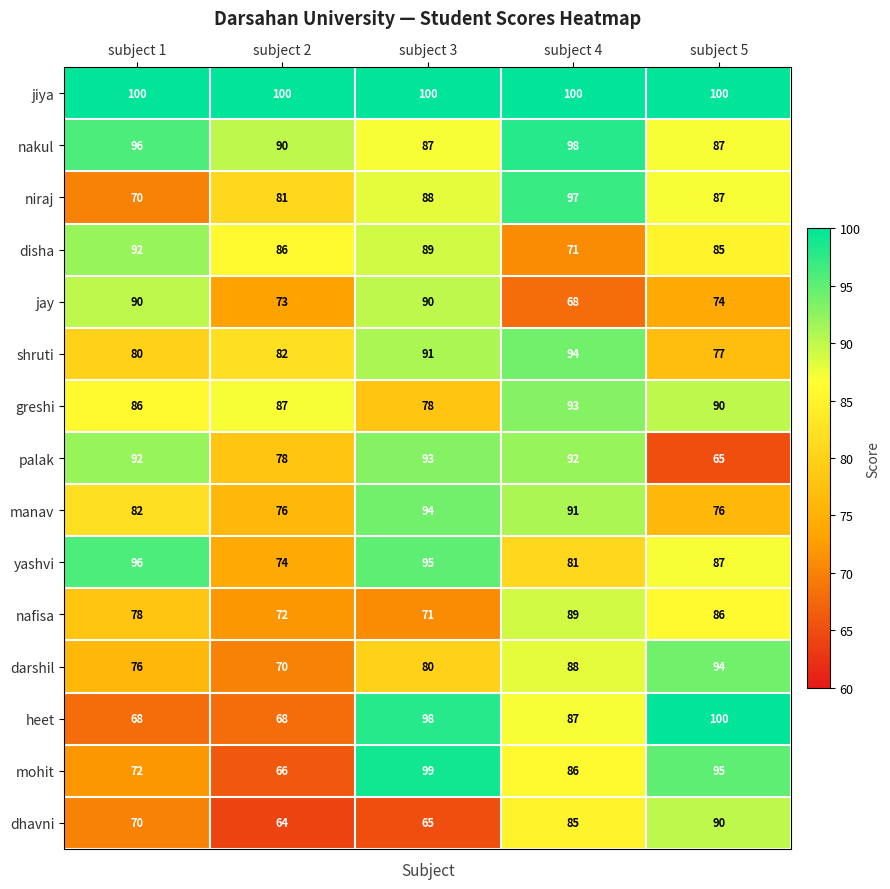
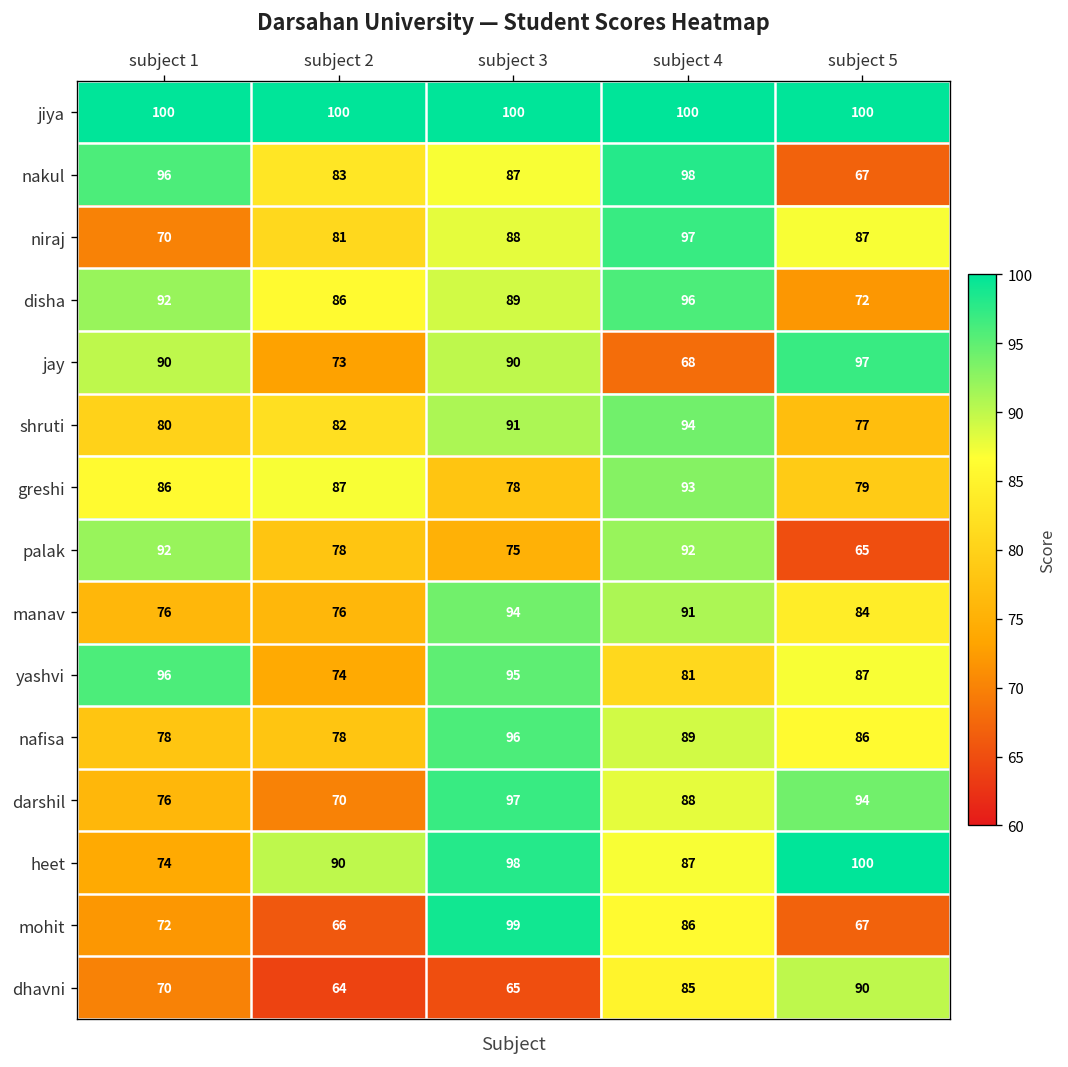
nakul, subject 2: 90 -> 83
nakul, subject 5: 87 -> 67
disha, subject 4: 71 -> 96
disha, subject 5: 85 -> 72
jay, subject 5: 74 -> 97
greshi, subject 5: 90 -> 79
palak, subject 3: 93 -> 75
manav, subject 1: 82 -> 76
manav, subject 5: 76 -> 84
nafisa, subject 2: 72 -> 78
nafisa, subject 3: 71 -> 96
darshil, subject 3: 80 -> 97
heet, subject 1: 68 -> 74
heet, subject 2: 68 -> 90
mohit, subject 5: 95 -> 67
